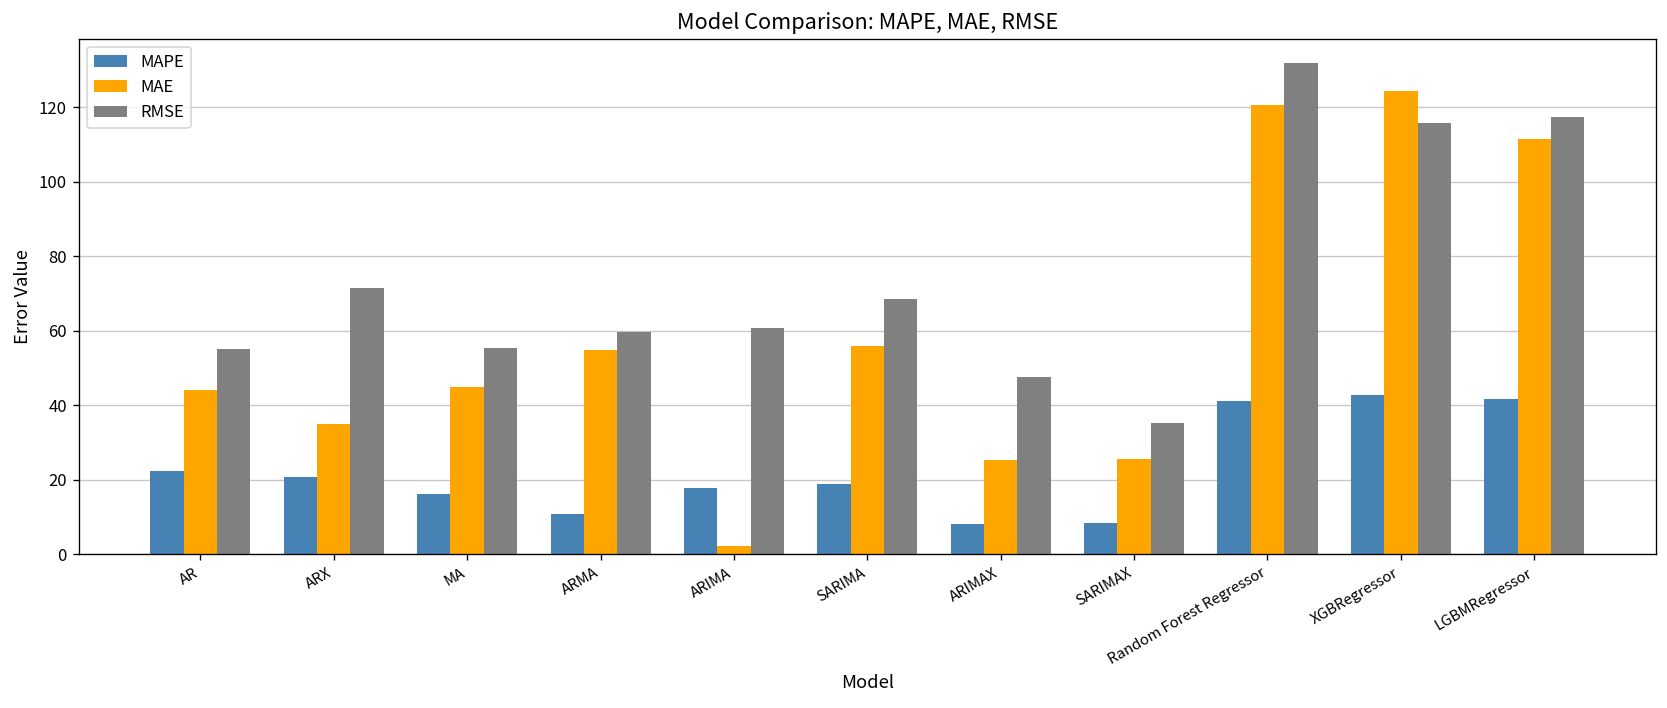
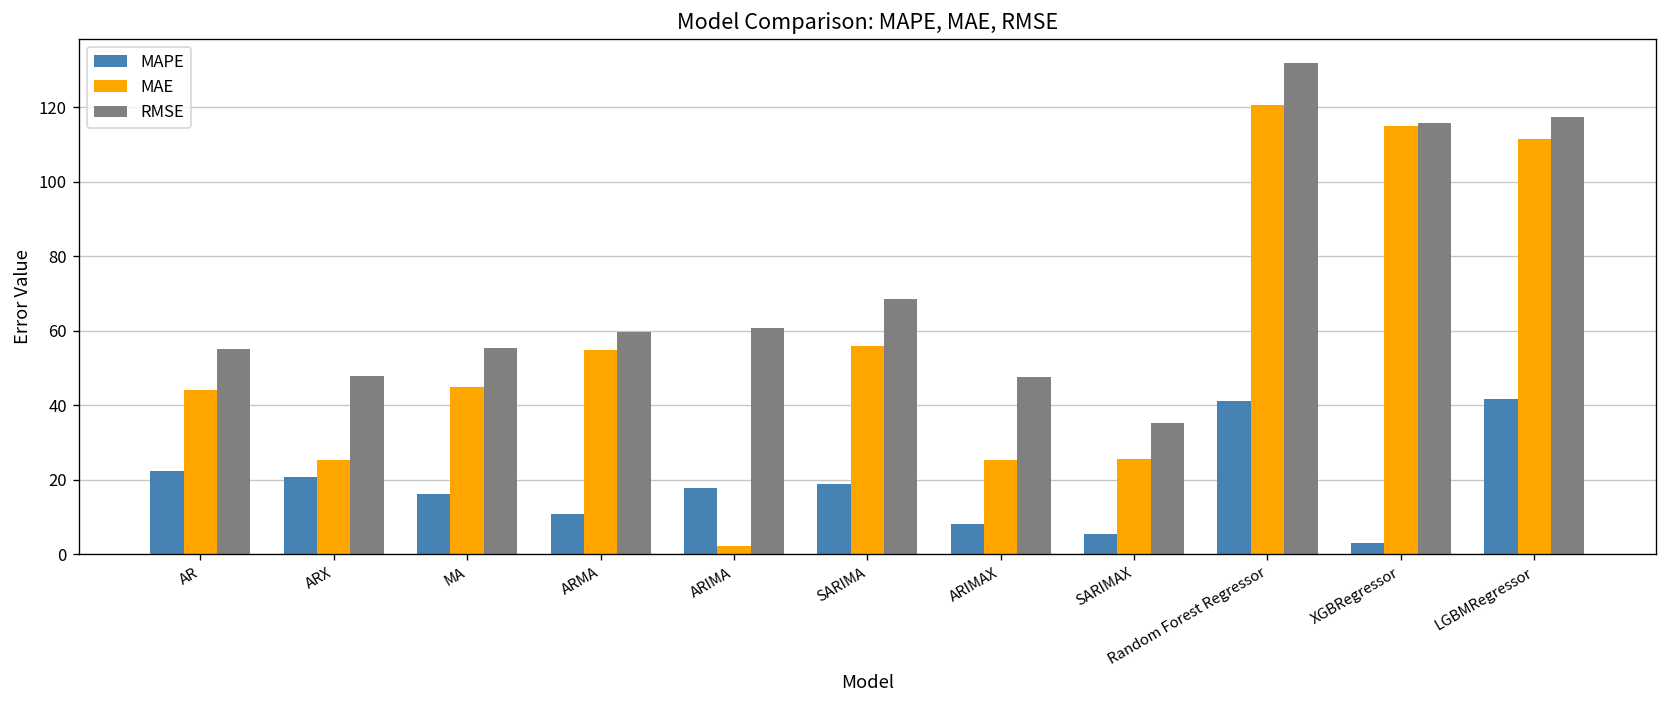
MAE, ARX: 35 -> 25
RMSE, ARX: 71 -> 48
MAPE, SARIMAX: 8 -> 6
MAPE, XGBRegressor: 43 -> 3
MAE, XGBRegressor: 124 -> 115
